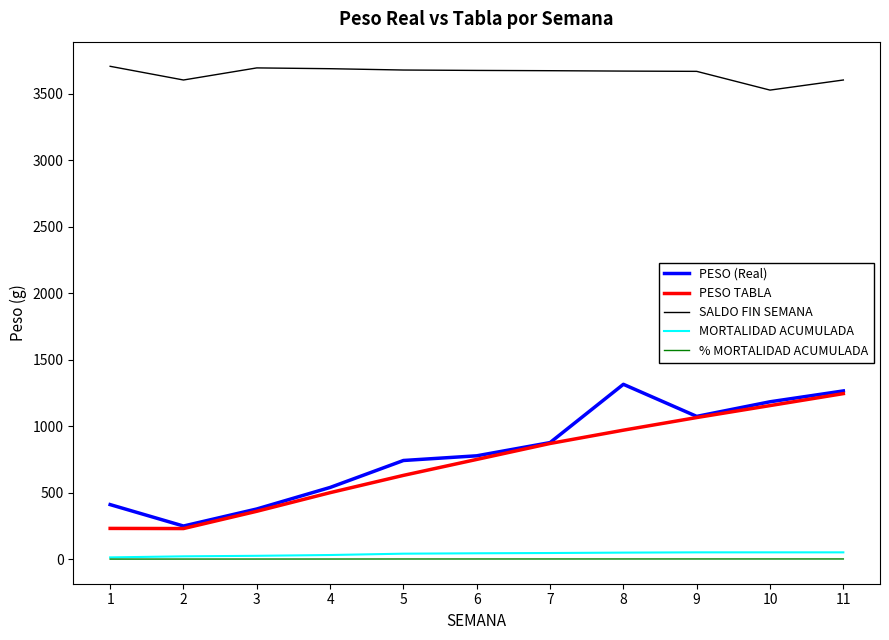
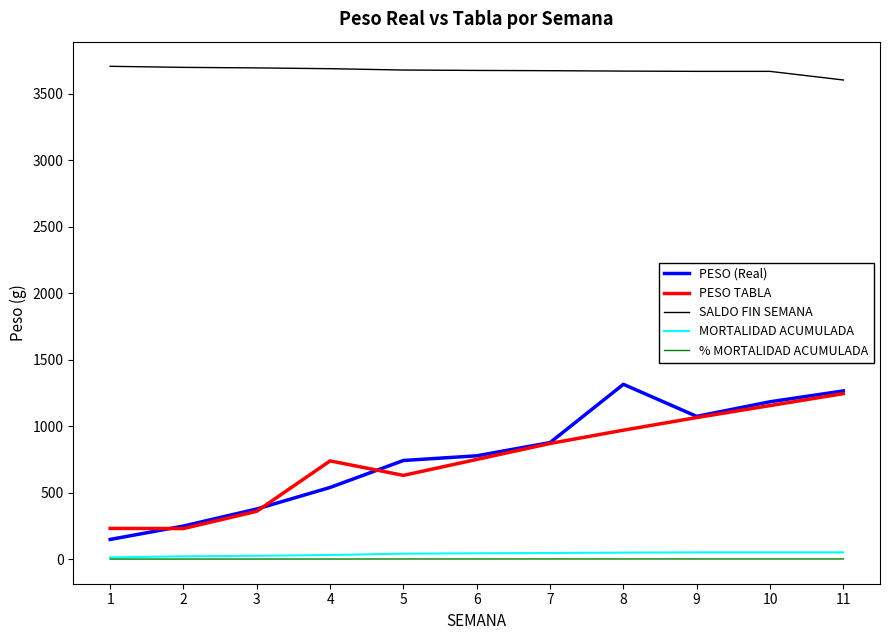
PESO (Real), 1: 410 -> 150
SALDO FIN SEMANA, 2: 3600 -> 3700
PESO TABLA, 4: 500 -> 740
SALDO FIN SEMANA, 10: 3530 -> 3670
